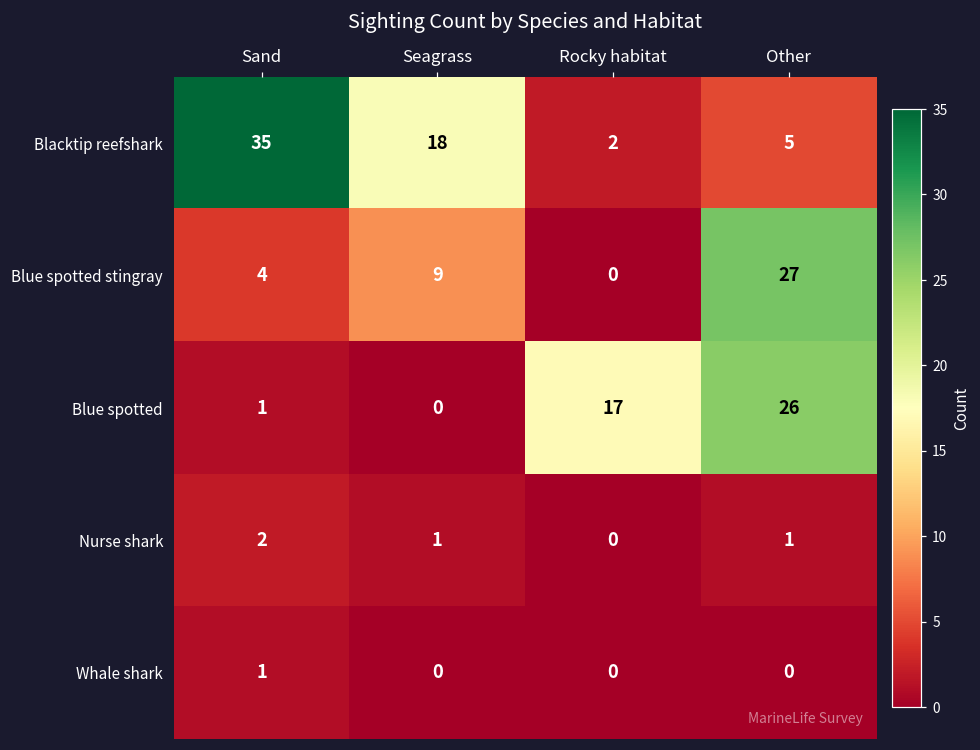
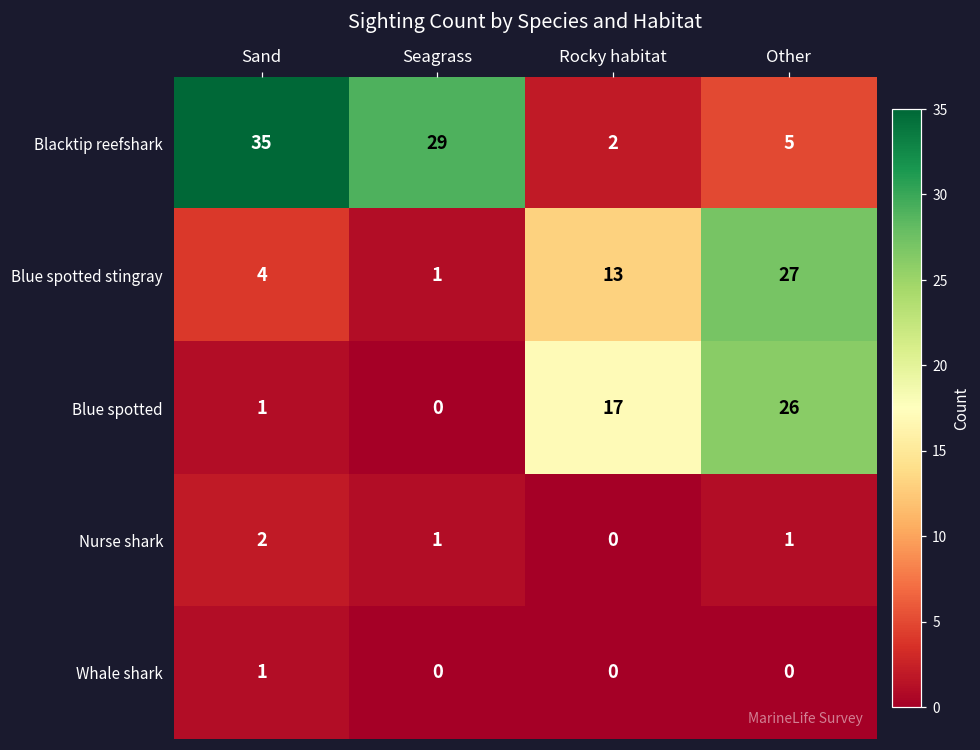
Blacktip reefshark, Seagrass: 18 -> 29
Blue spotted stingray, Seagrass: 9 -> 1
Blue spotted stingray, Rocky habitat: 0 -> 13
